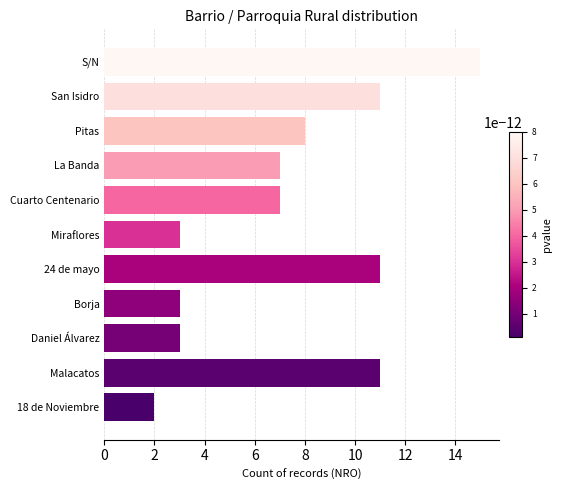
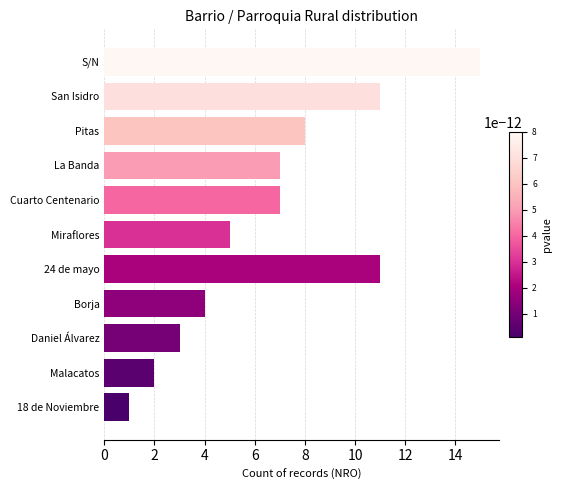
Miraflores: 3 -> 5
Borja: 3 -> 4
Malacatos: 11 -> 2
18 de Noviembre: 2 -> 1
